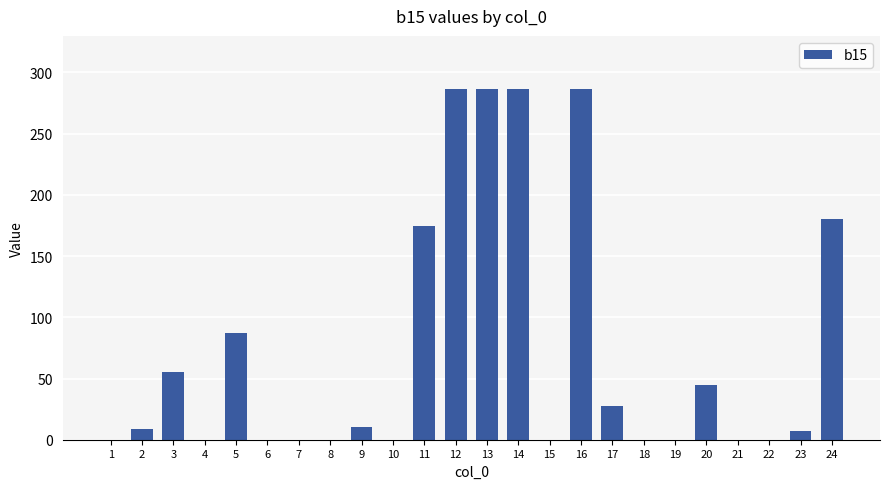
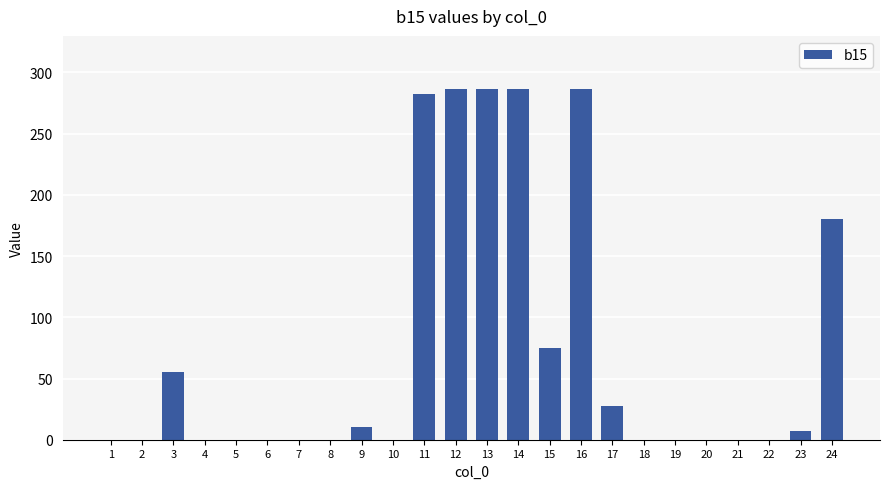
2: 9 -> 0
5: 87 -> 0
11: 174 -> 283
15: 0 -> 75
20: 45 -> 0
